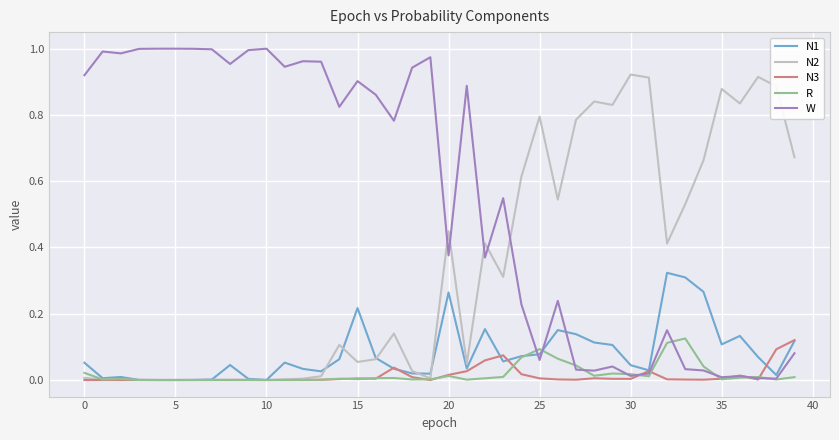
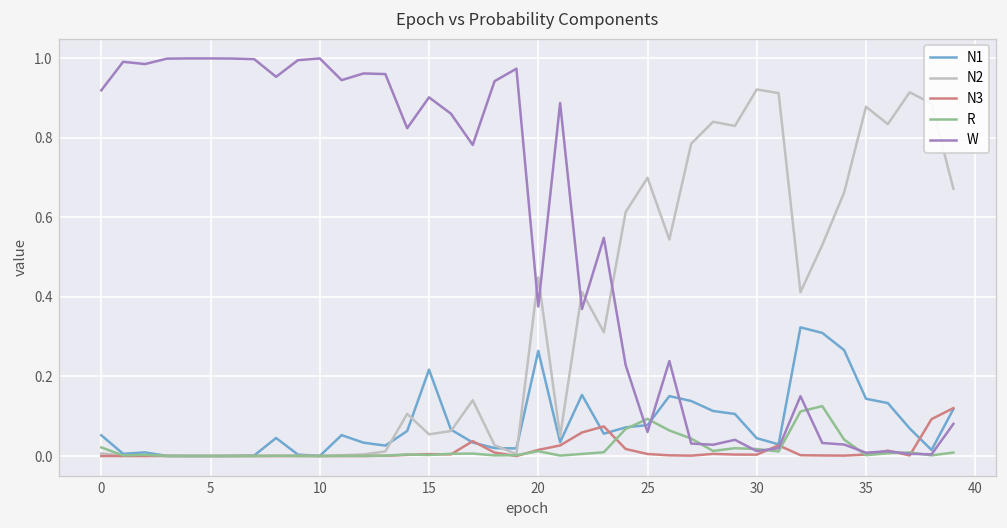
N2, 25: 0.79 -> 0.70
N1, 35: 0.11 -> 0.14
